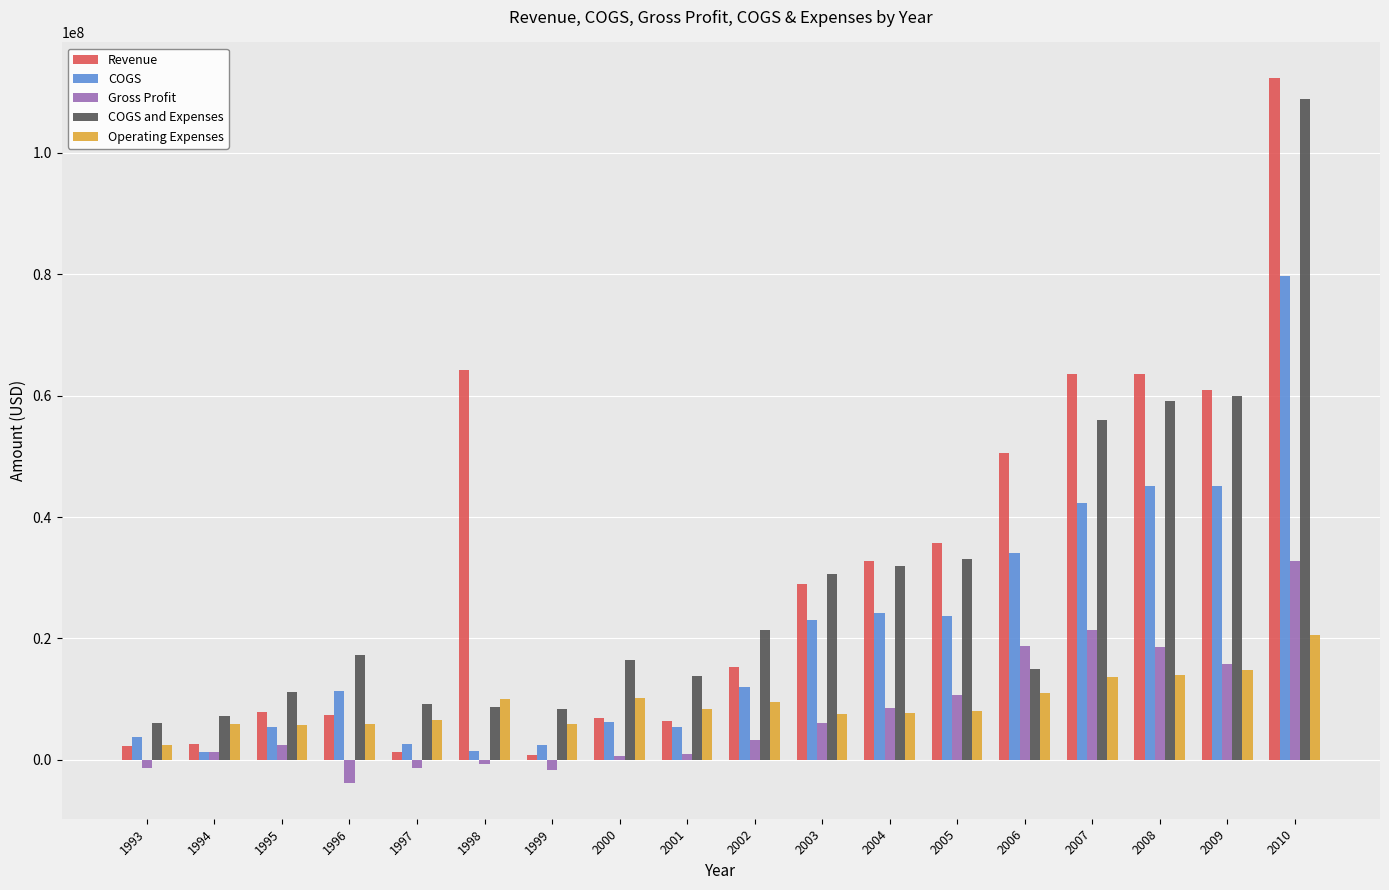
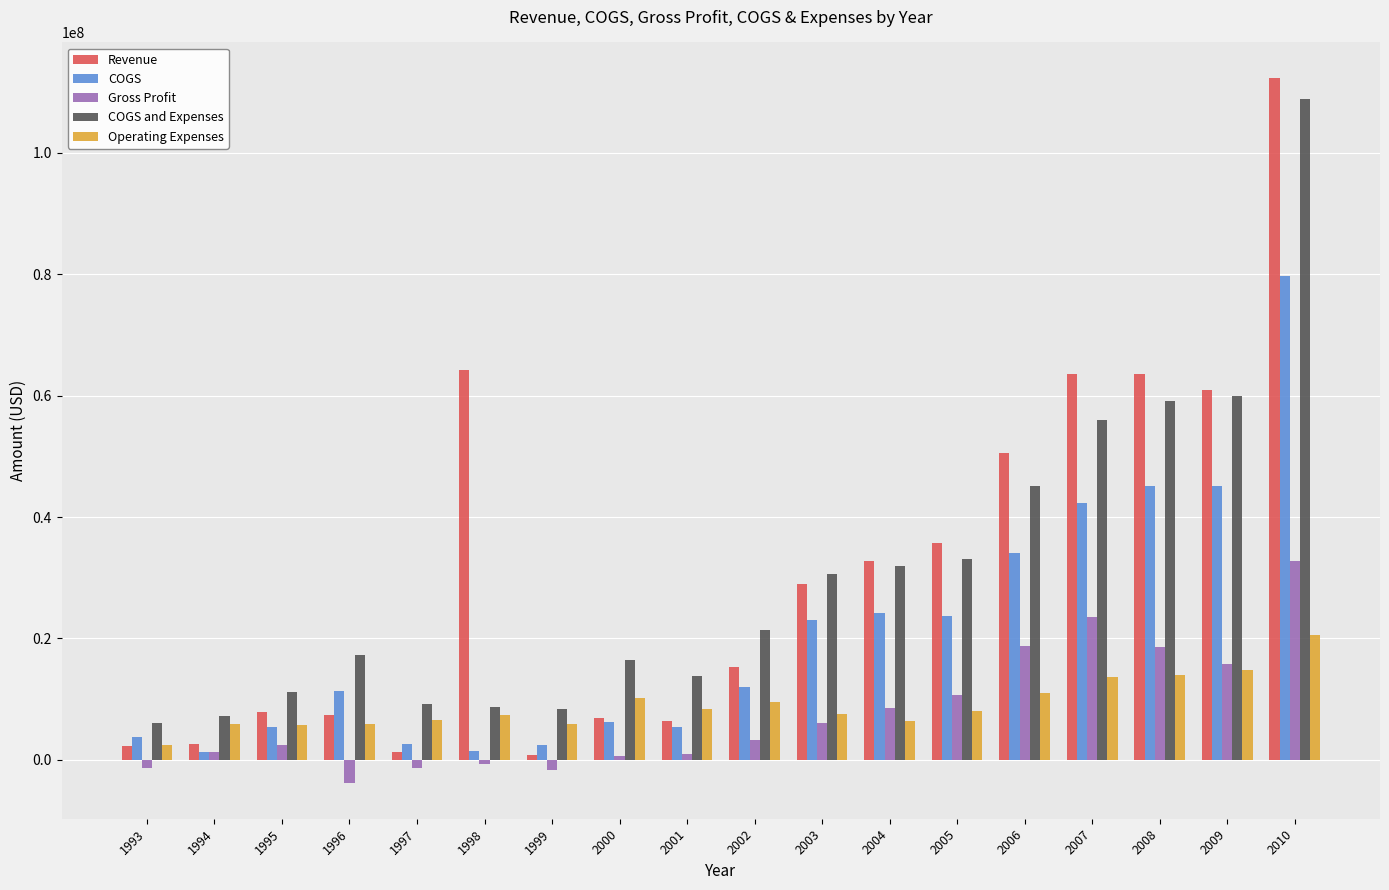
Operating Expenses, 1998: 10000000 -> 7000000
Operating Expenses, 2004: 8000000 -> 6000000
COGS and Expenses, 2006: 15000000 -> 45000000
Gross Profit, 2007: 21000000 -> 24000000
